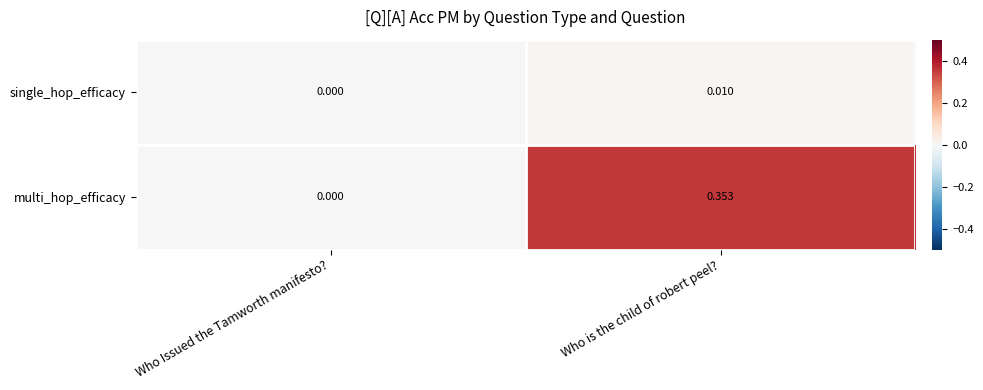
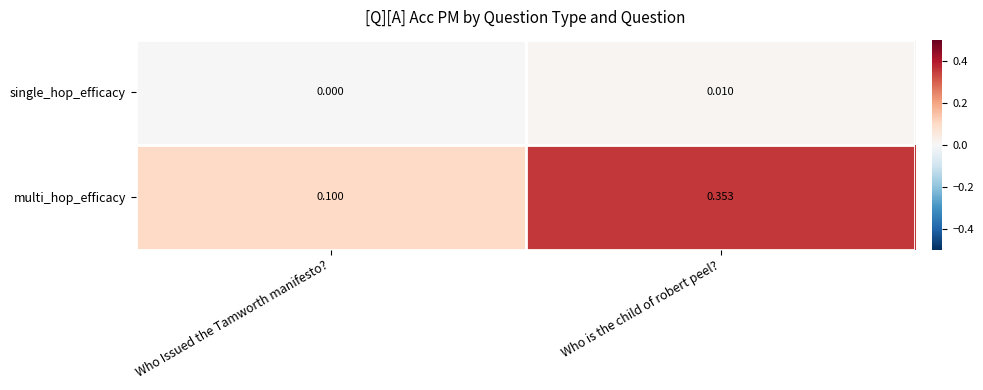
multi_hop_efficacy, Who Issued the Tamworth manifesto?: 0.000 -> 0.100
